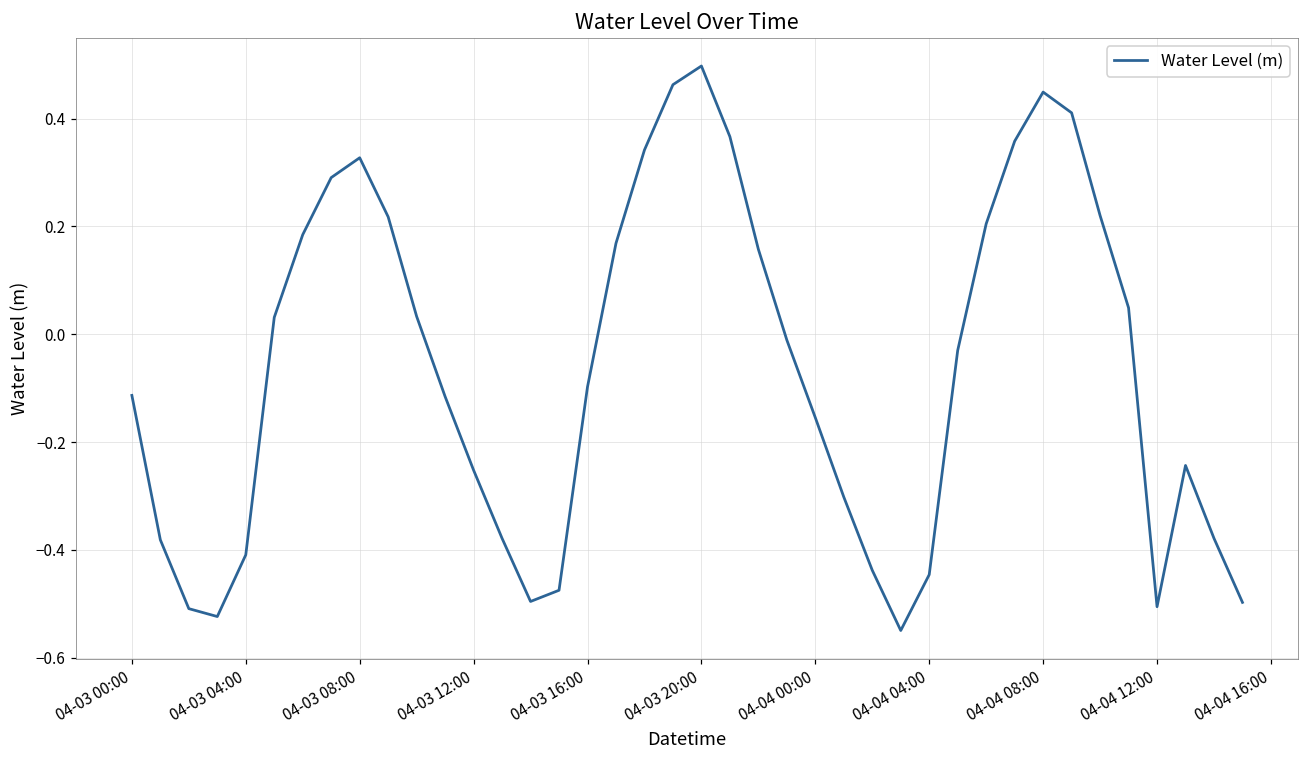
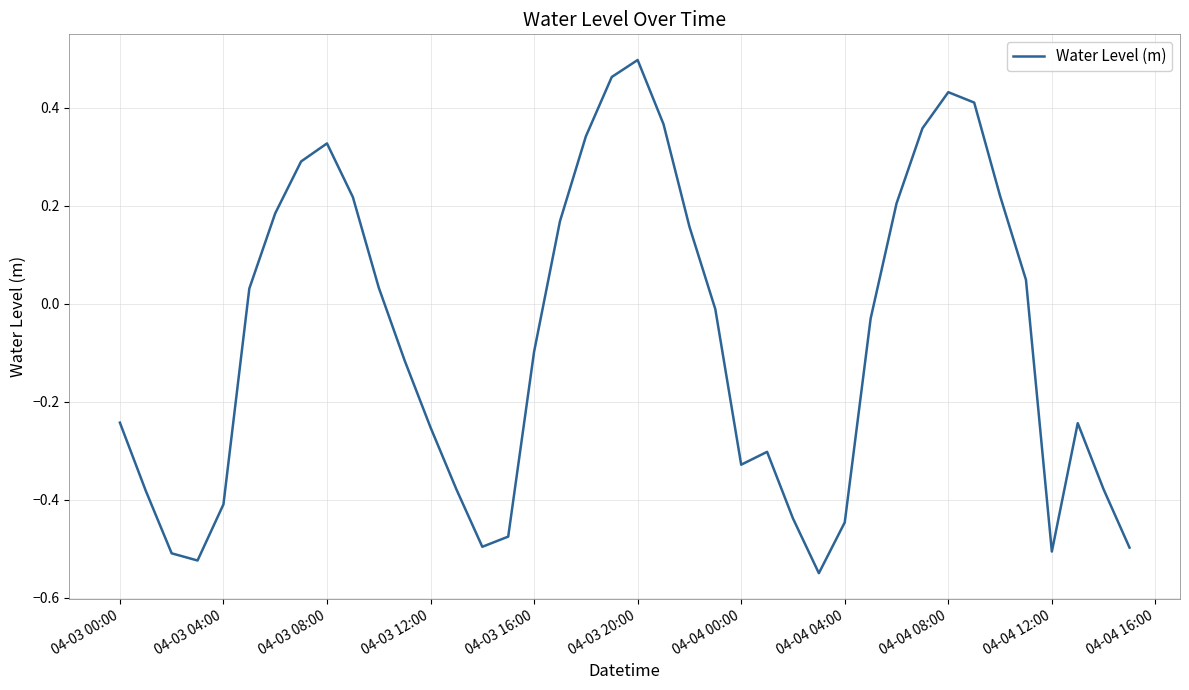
04-03 00:00: -0.11 -> -0.24
04-04 00:00: -0.15 -> -0.33
04-04 08:00: 0.45 -> 0.43
